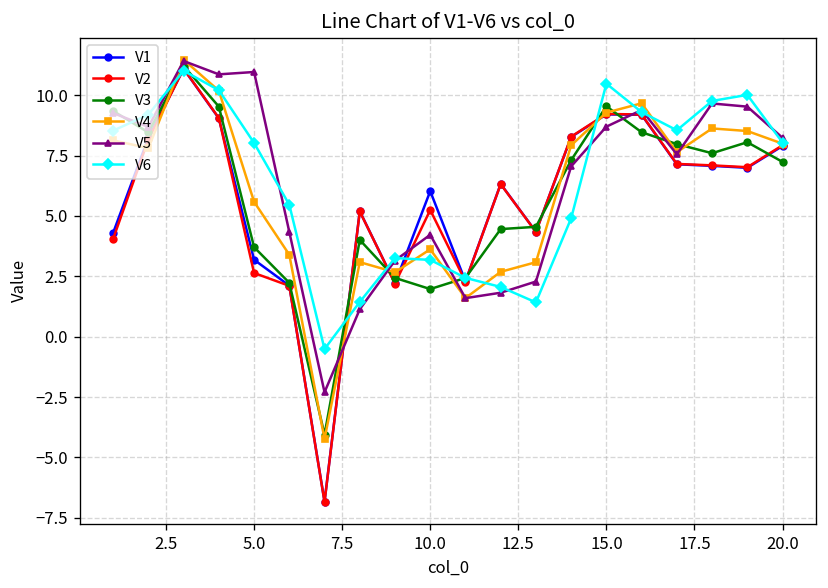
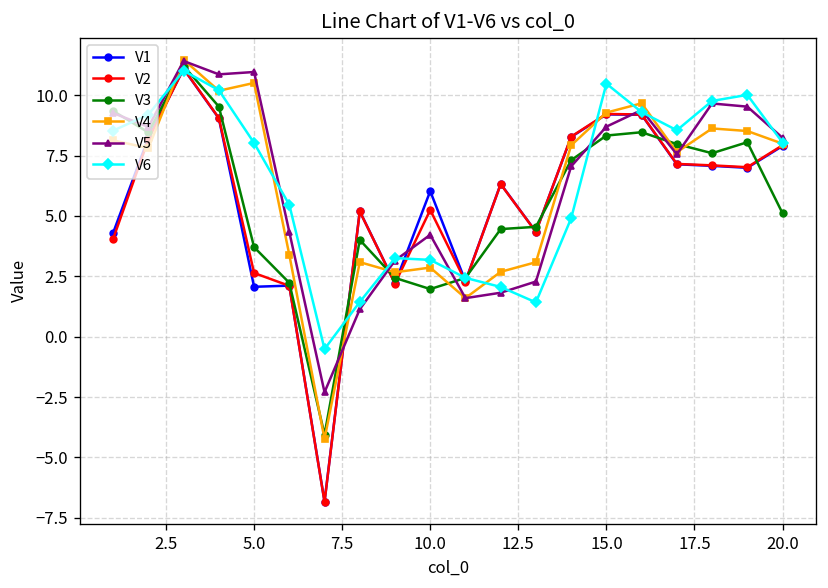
V1, 5.0: 3.2 -> 2.1
V4, 5.0: 5.6 -> 10.5
V4, 10.0: 3.6 -> 2.9
V3, 15.0: 9.5 -> 8.3
V3, 20.0: 7.2 -> 5.1
